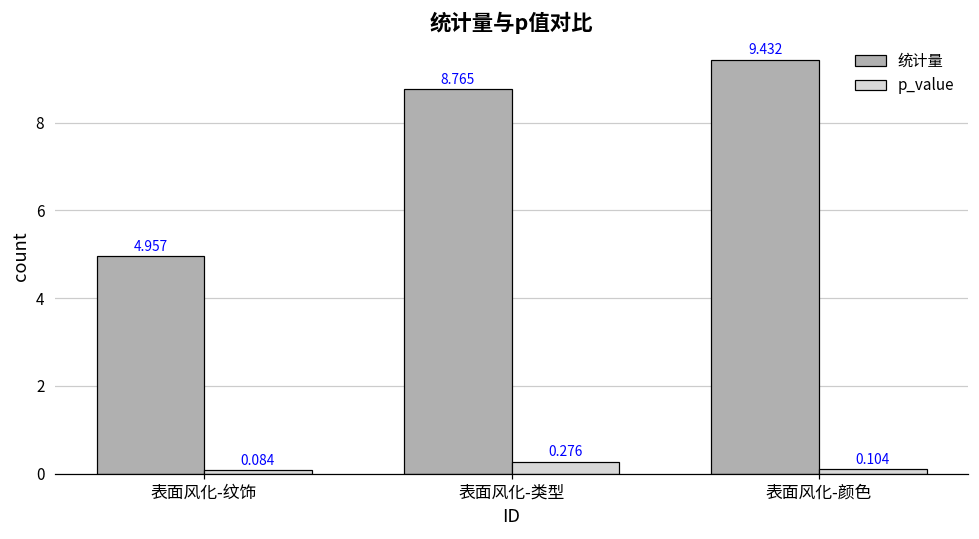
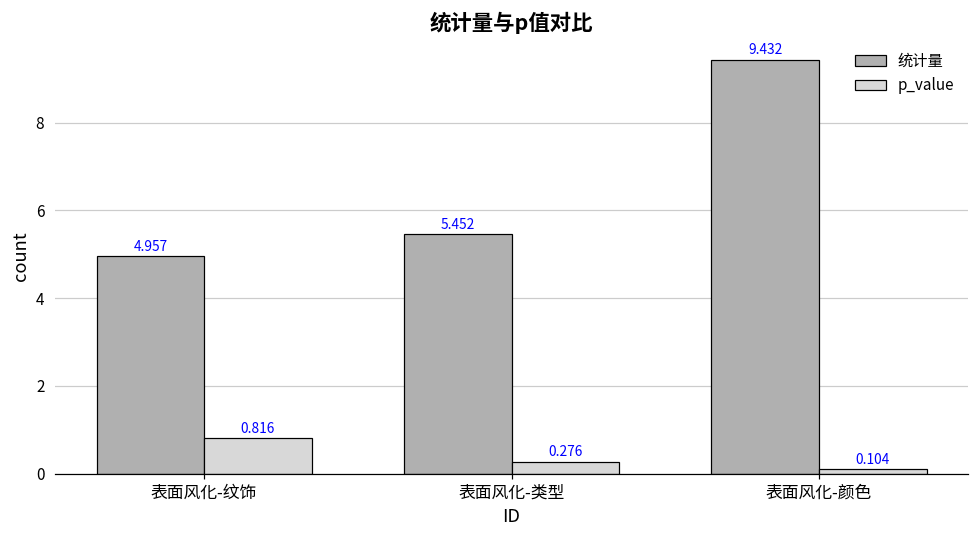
p_value, 表面风化-纹饰: 0.084 -> 0.816
统计量, 表面风化-类型: 8.765 -> 5.452
